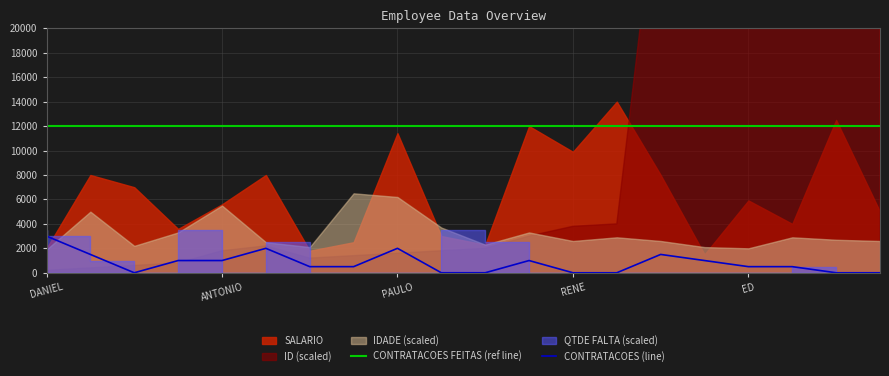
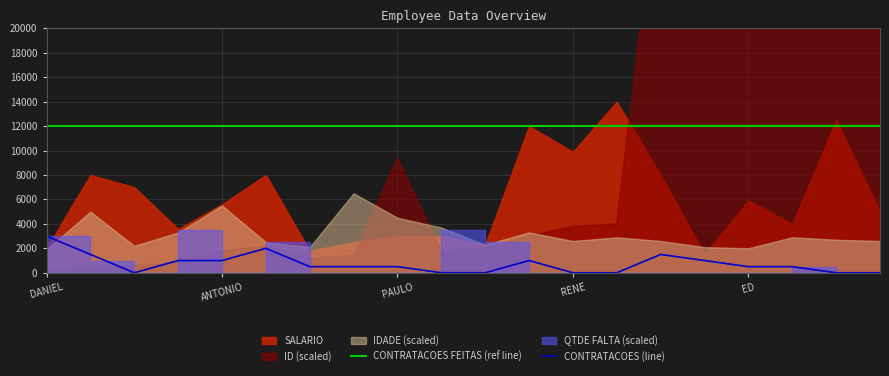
SALARIO, PAULO: 11400 -> 3000
CONTRATACOES (line), PAULO: 2000 -> 500
ID (scaled), PAULO: 1600 -> 9400
IDADE (scaled), PAULO: 6200 -> 4500
